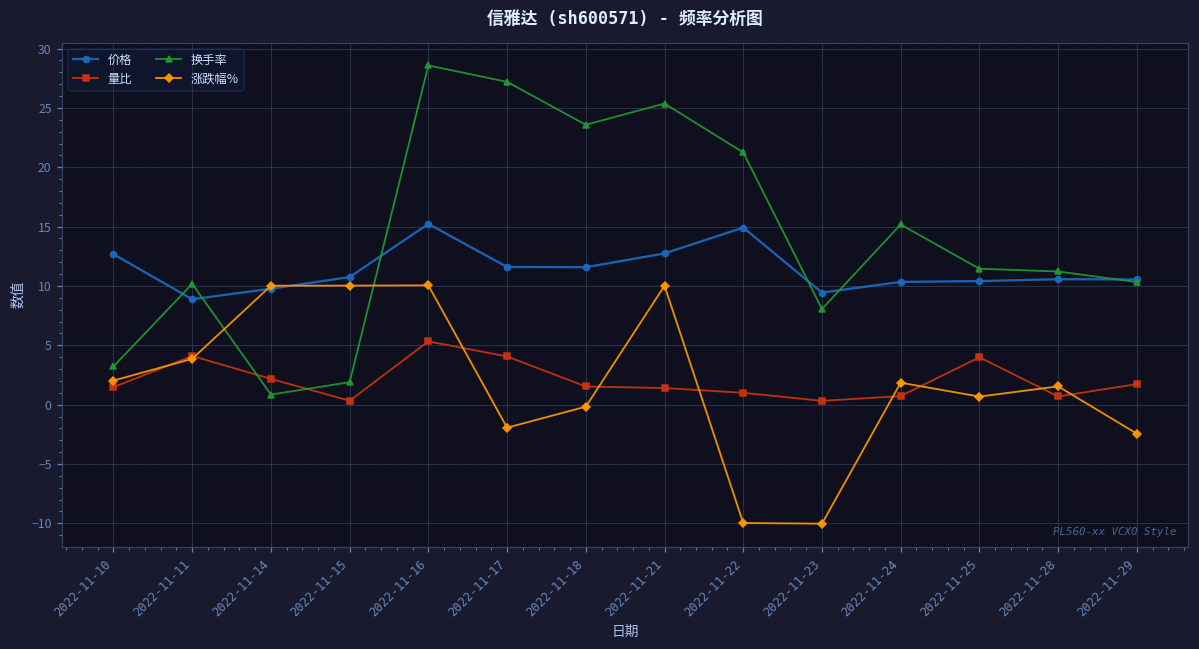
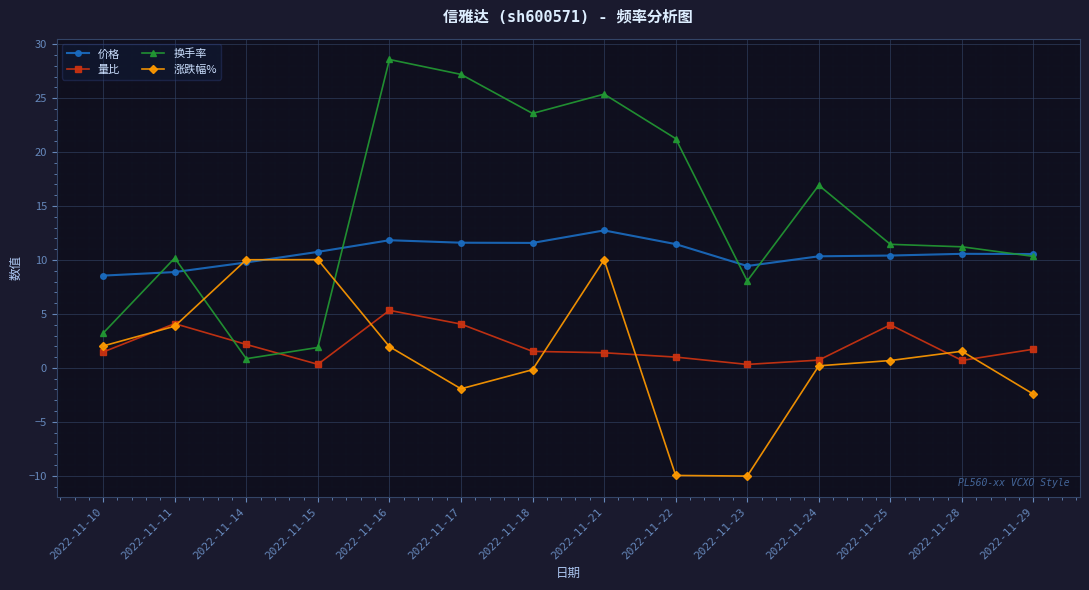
价格, 2022-11-10: 12.7 -> 8.6
价格, 2022-11-16: 15.2 -> 11.8
涨跌幅%, 2022-11-16: 10.1 -> 2.0
价格, 2022-11-22: 14.9 -> 11.5
换手率, 2022-11-24: 15.2 -> 16.9
涨跌幅%, 2022-11-24: 1.9 -> 0.2
